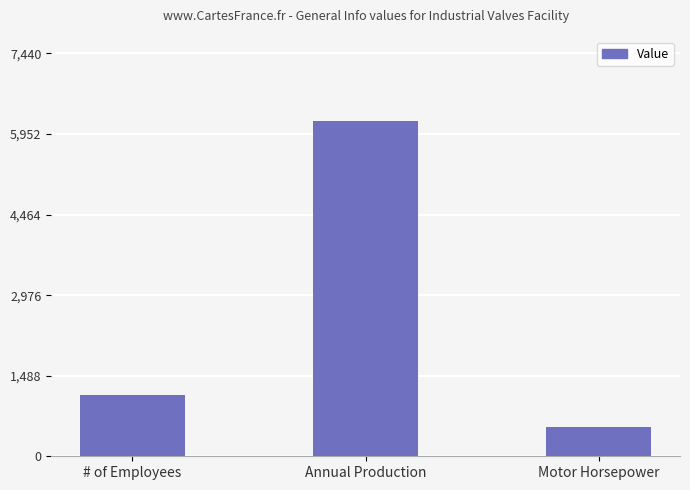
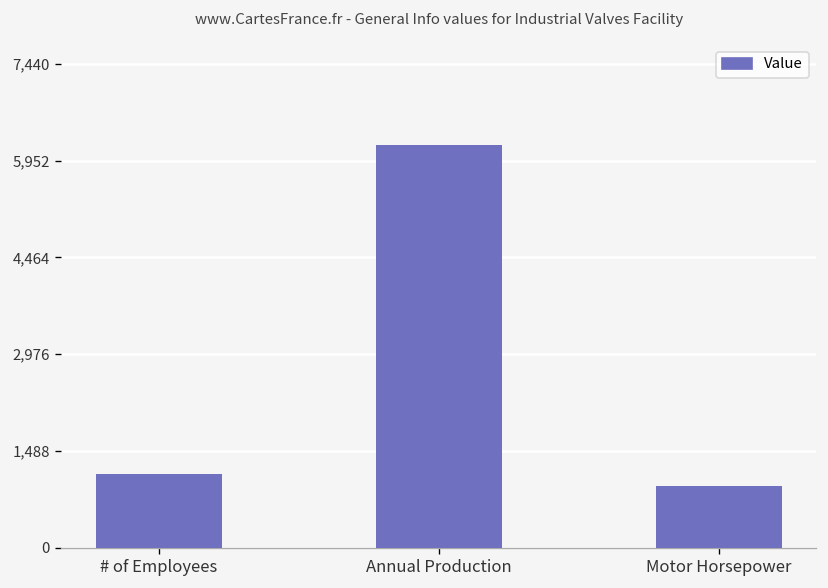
Motor Horsepower: 500 -> 1,000
